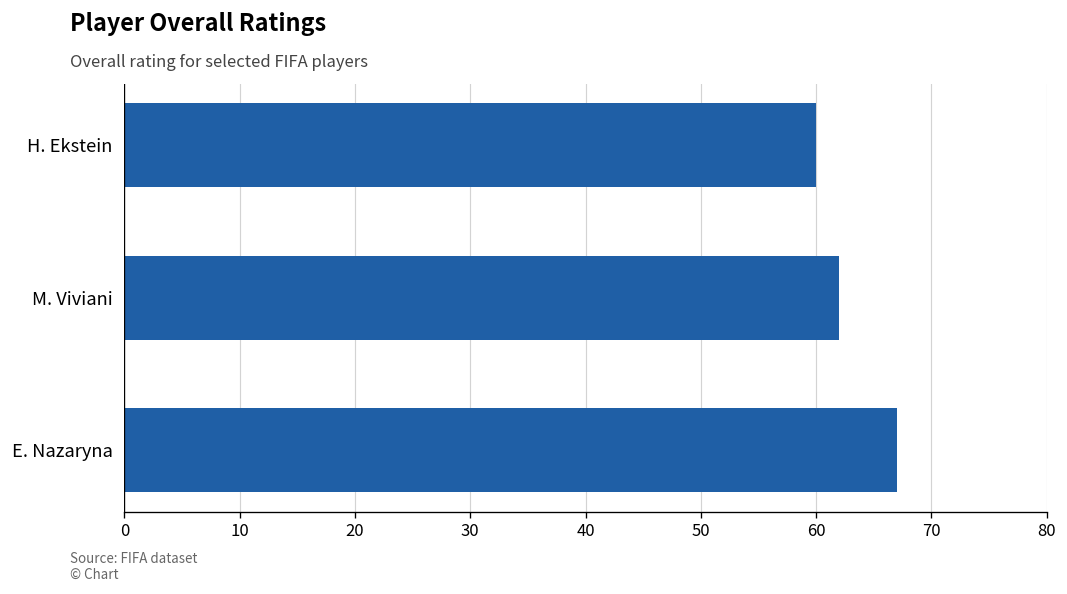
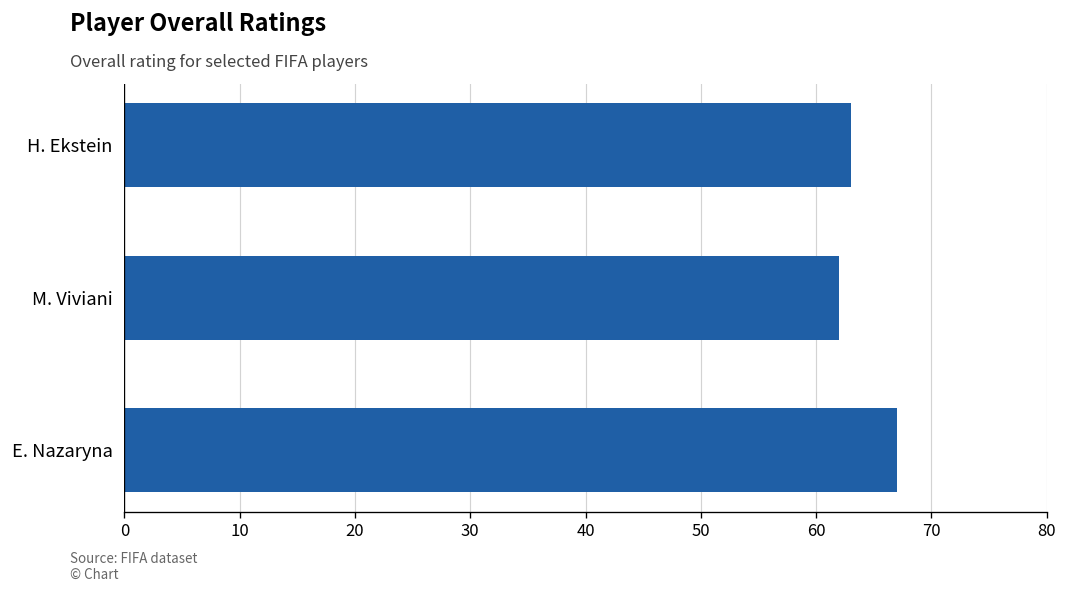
H. Ekstein: 60 -> 63
